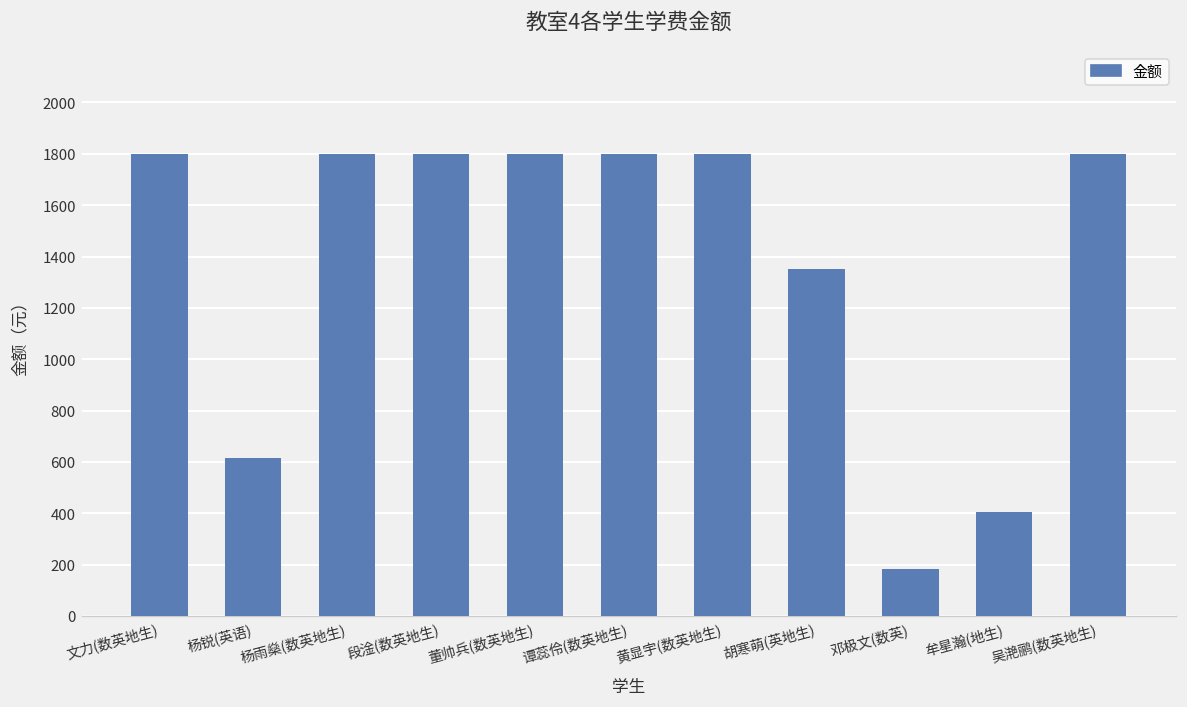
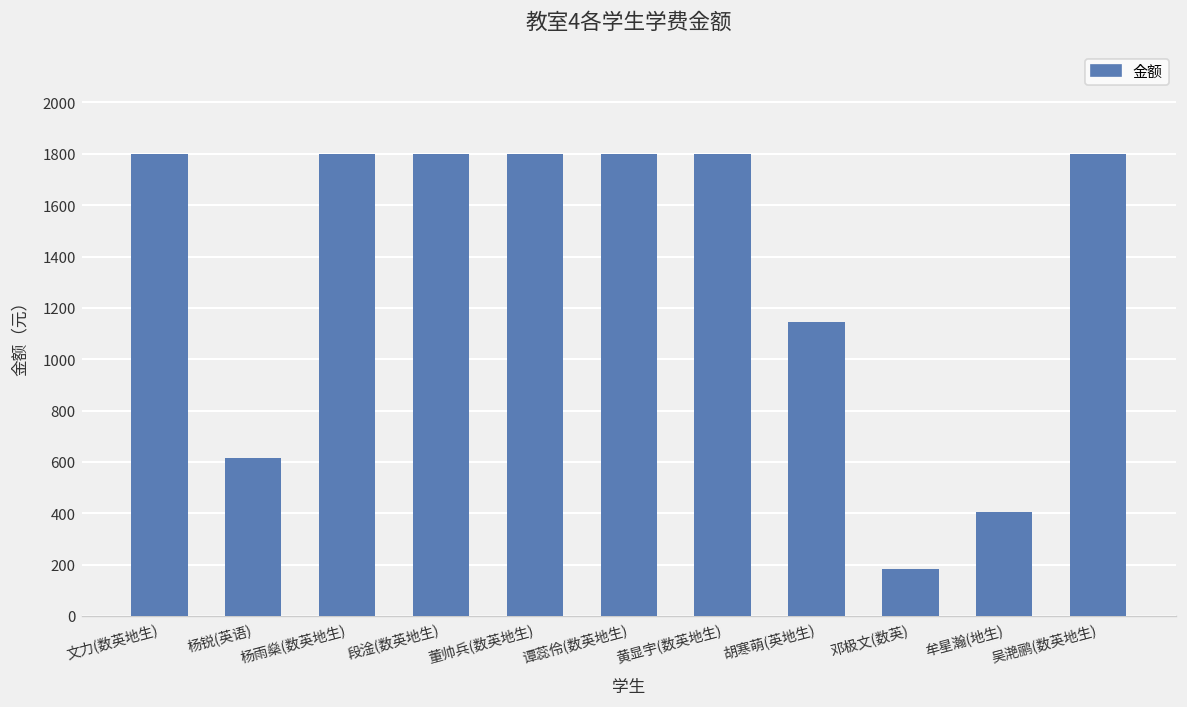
胡寒萌(英地生): 1350 -> 1150
